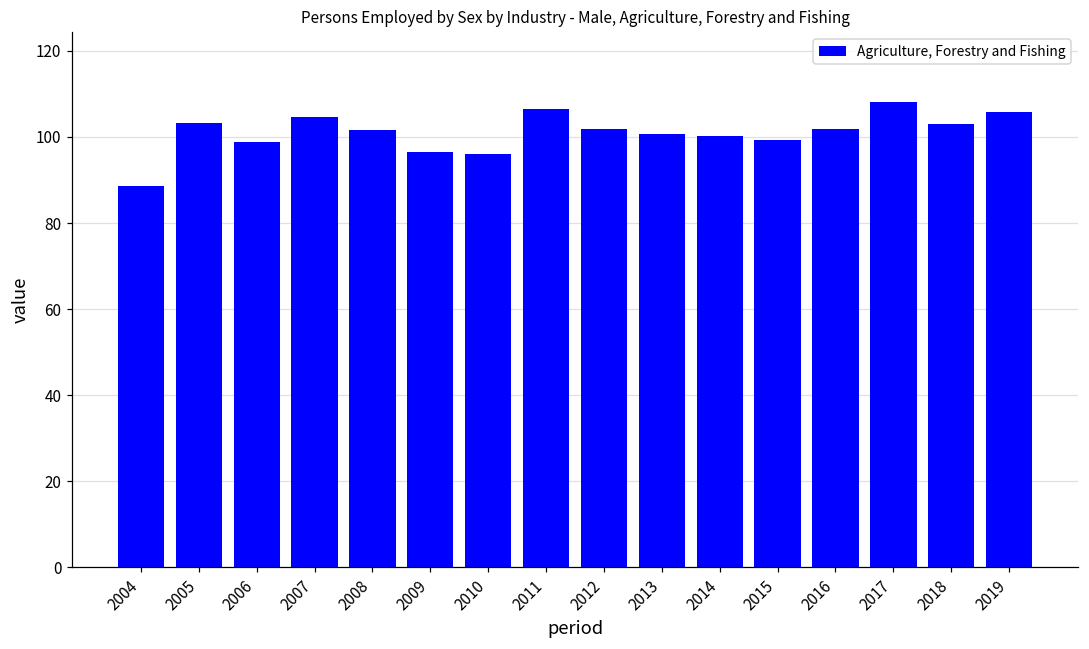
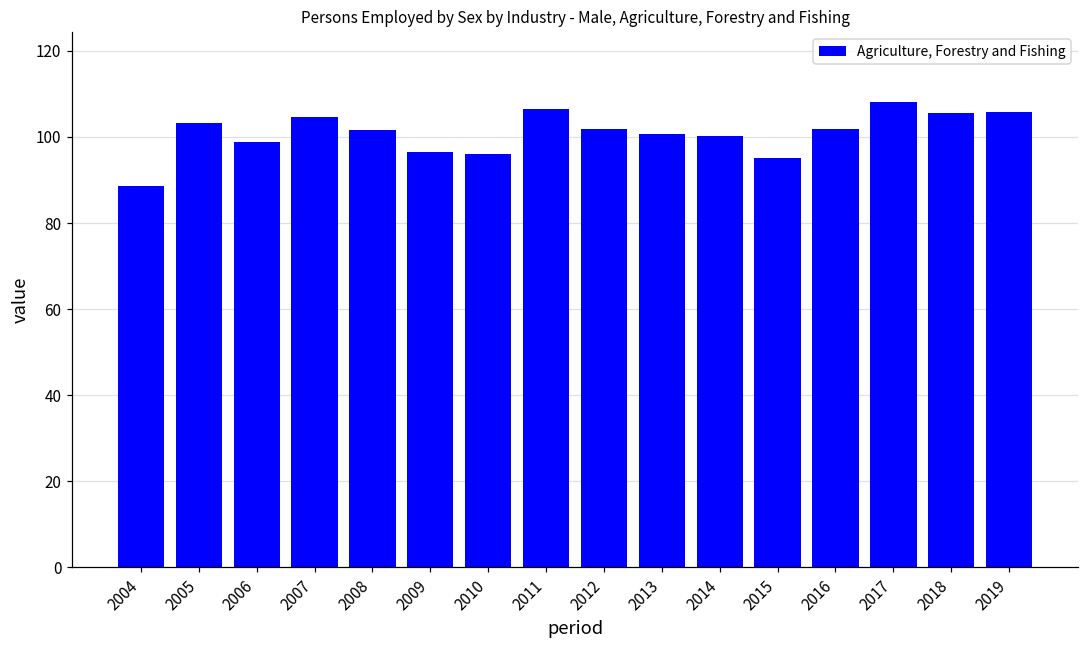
2015: 99 -> 95
2018: 103 -> 106
